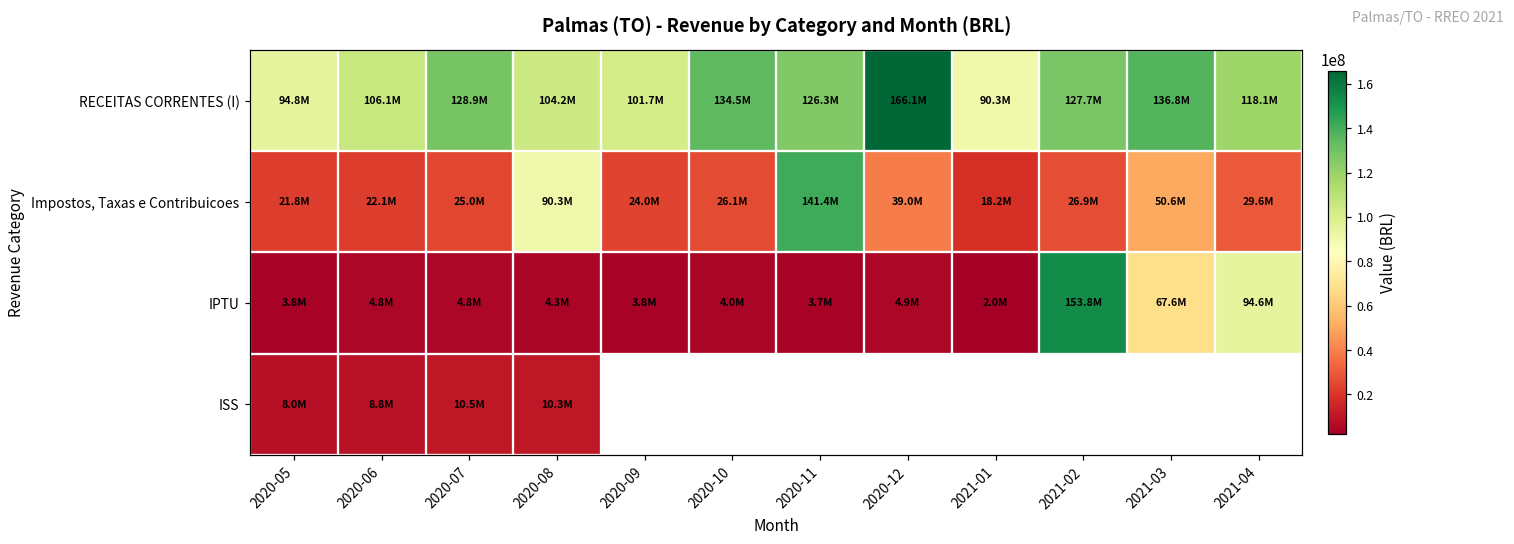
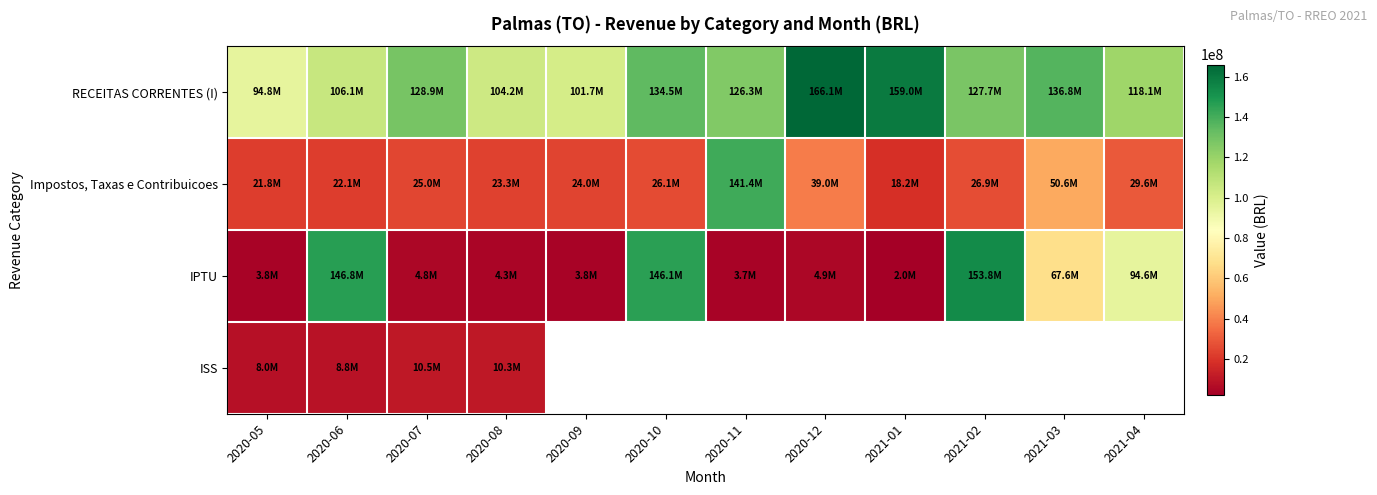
RECEITAS CORRENTES (I), 2021-01: 90.3M -> 159.0M
Impostos, Taxas e Contribuicoes, 2020-08: 90.3M -> 23.3M
IPTU, 2020-06: 4.8M -> 146.8M
IPTU, 2020-10: 4.0M -> 146.1M
